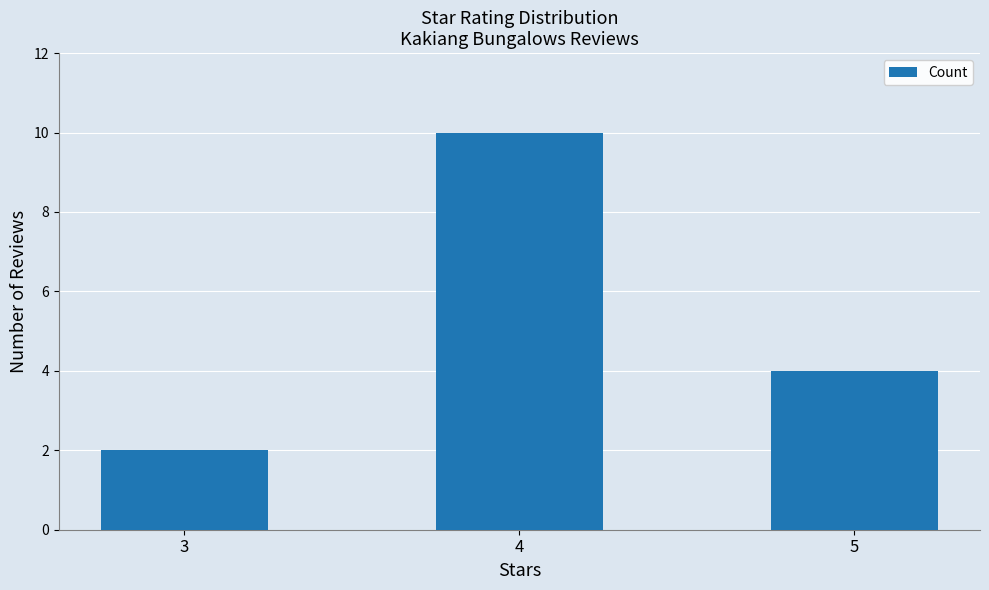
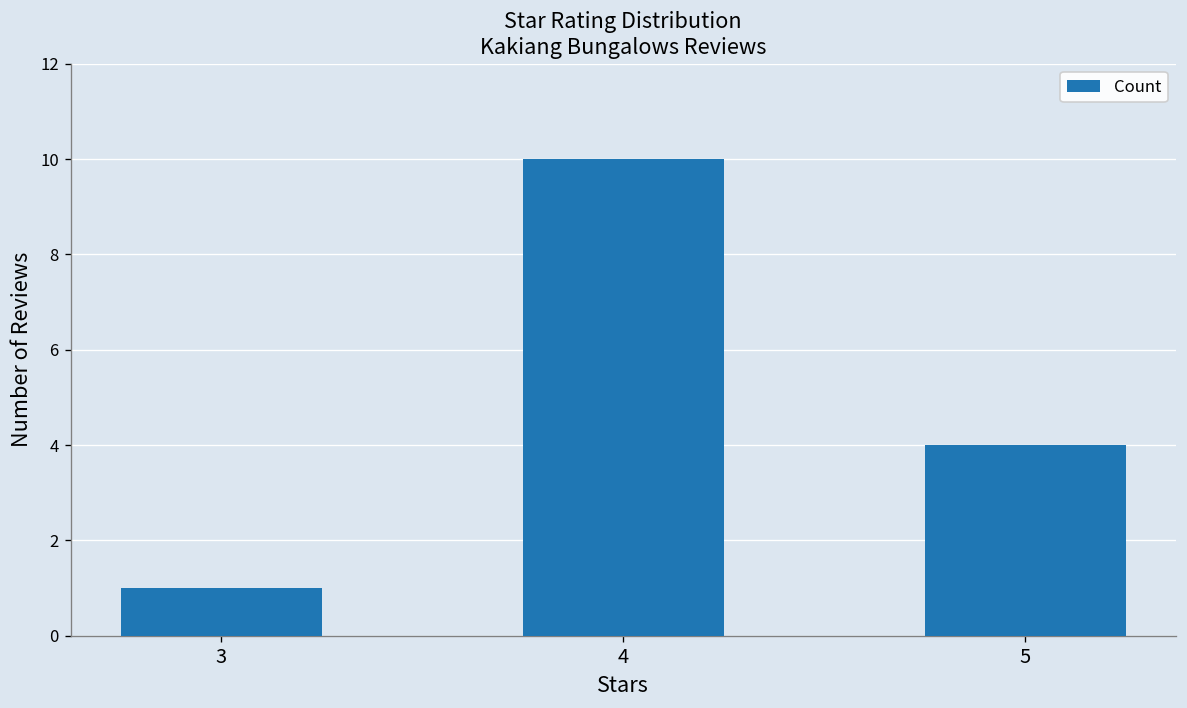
3: 2 -> 1
